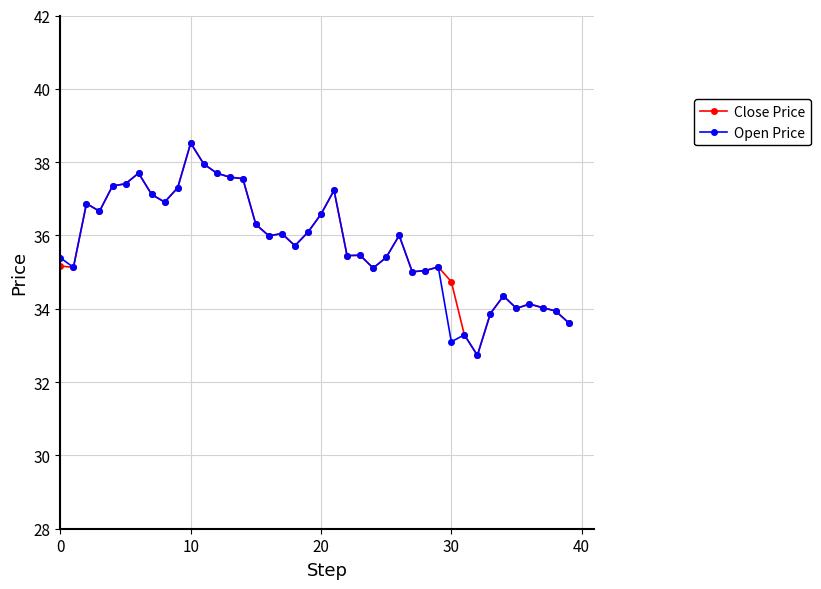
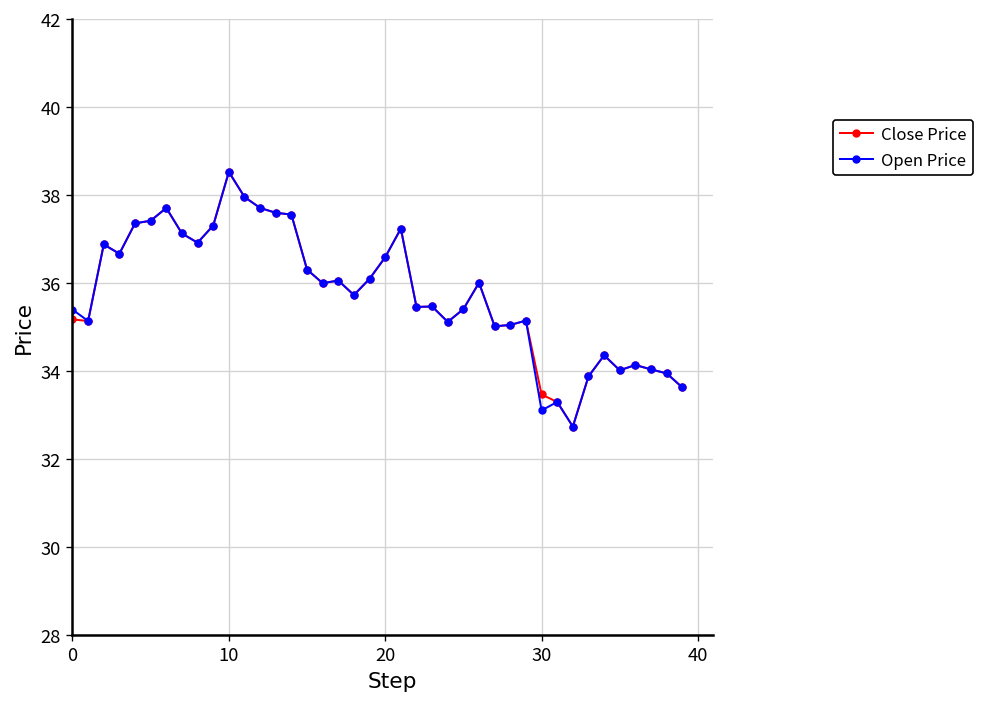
Close Price, 30: 34.7 -> 33.5
